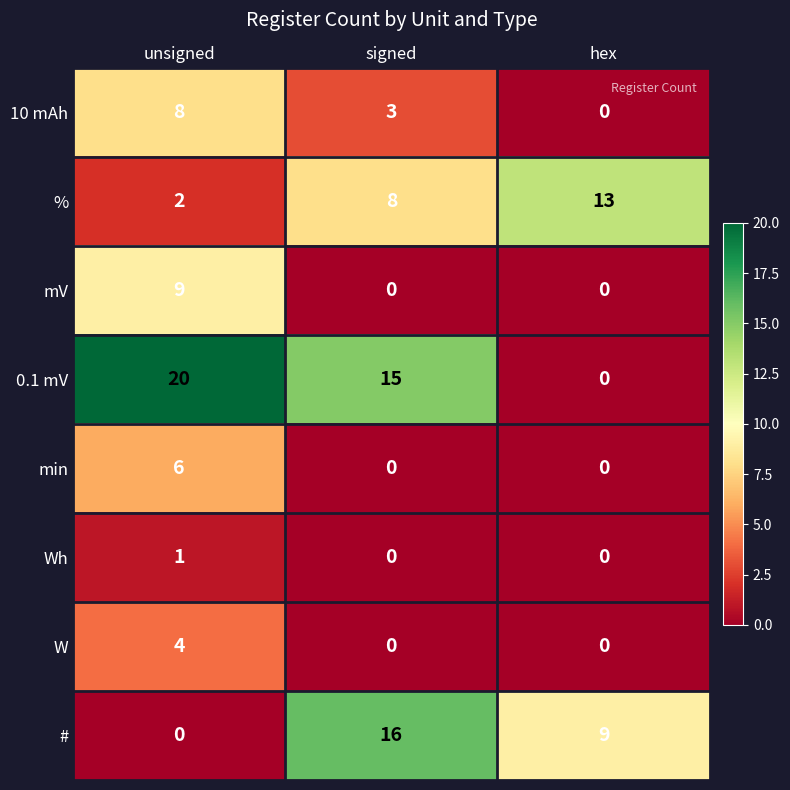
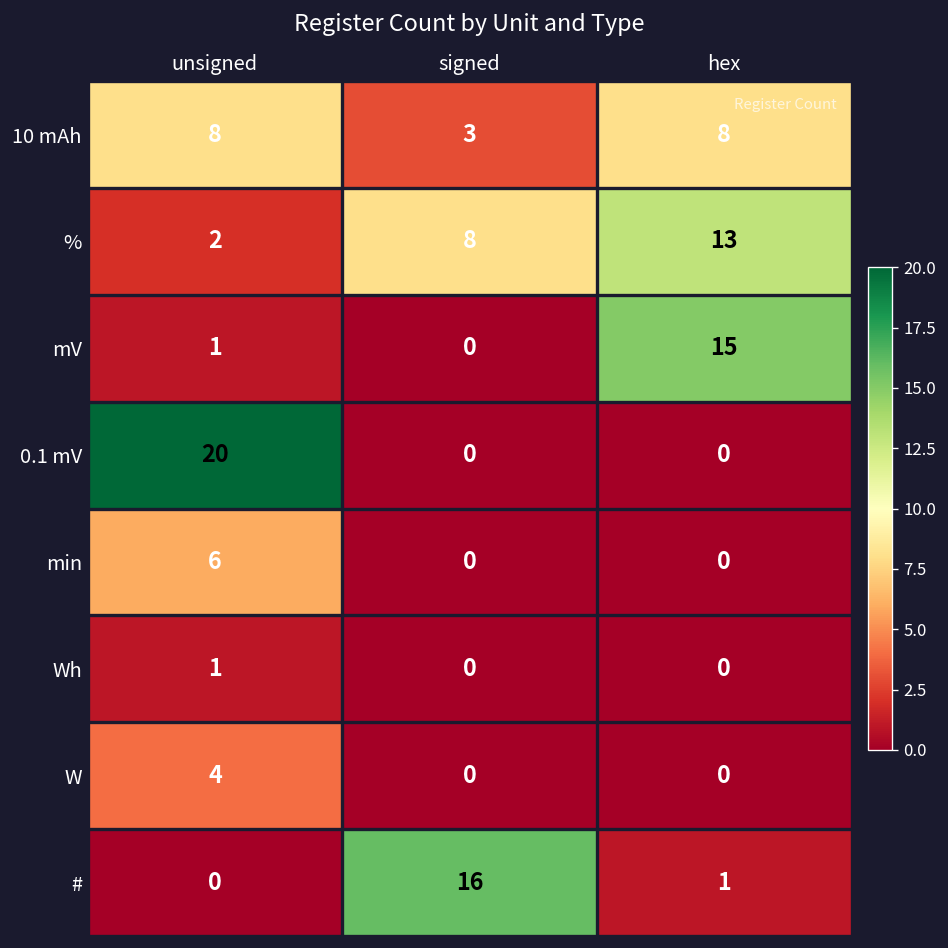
10 mAh, hex: 0 -> 8
mV, unsigned: 9 -> 1
mV, hex: 0 -> 15
0.1 mV, signed: 15 -> 0
#, hex: 9 -> 1
